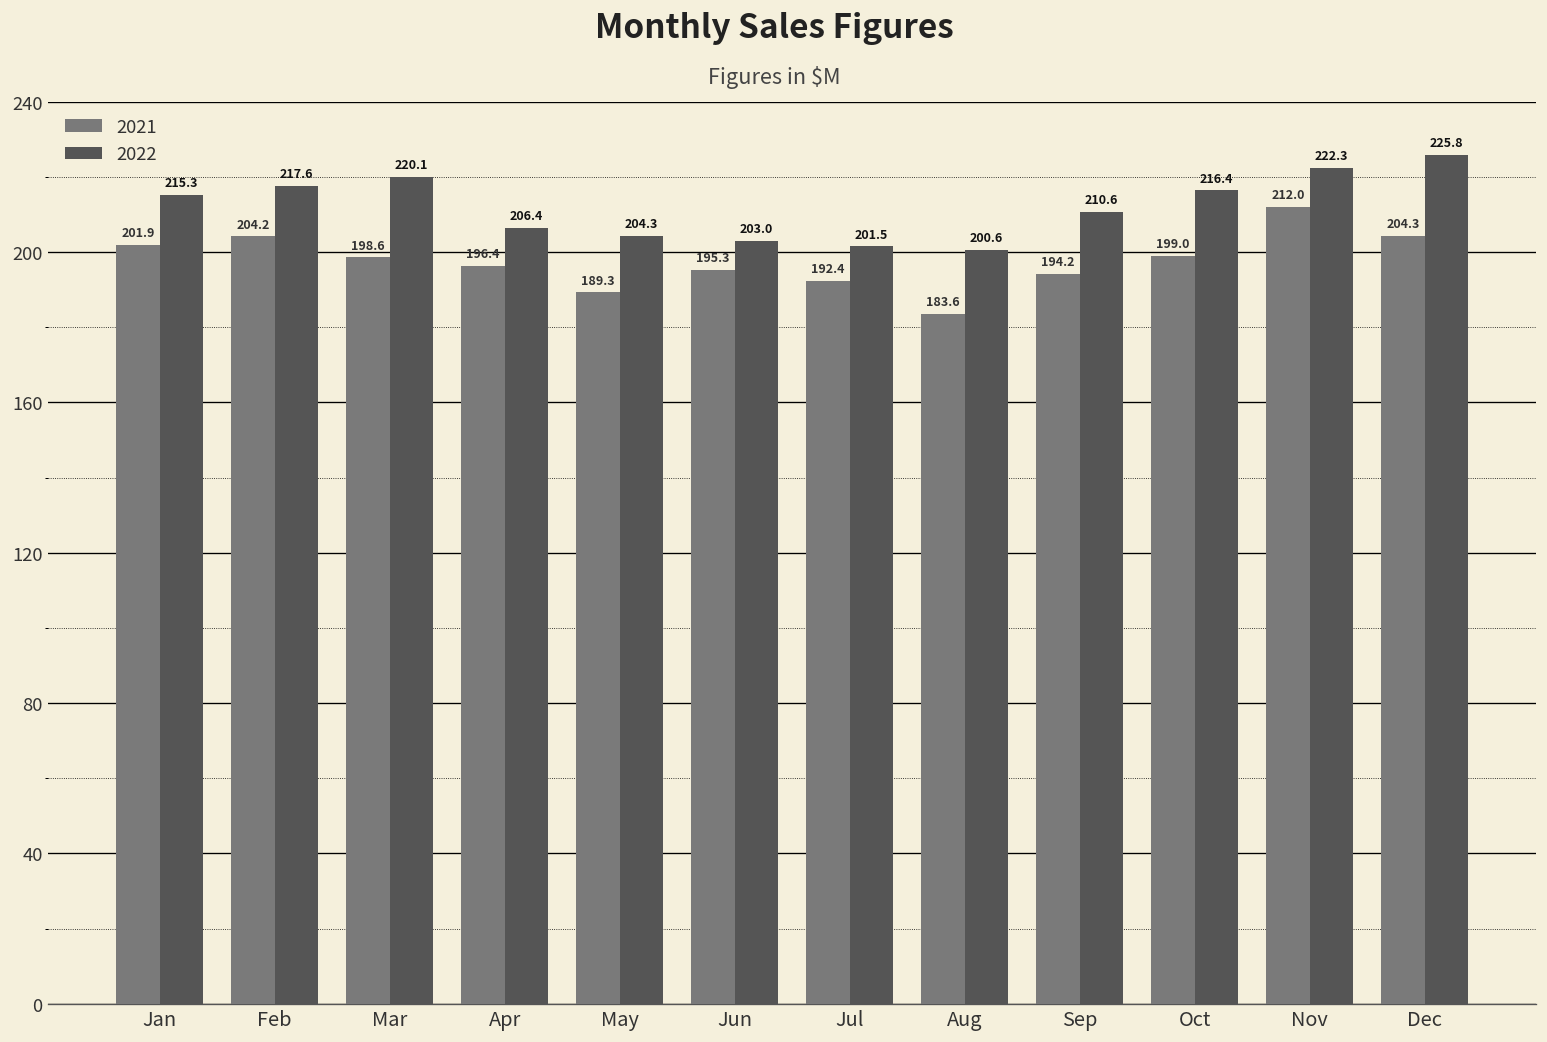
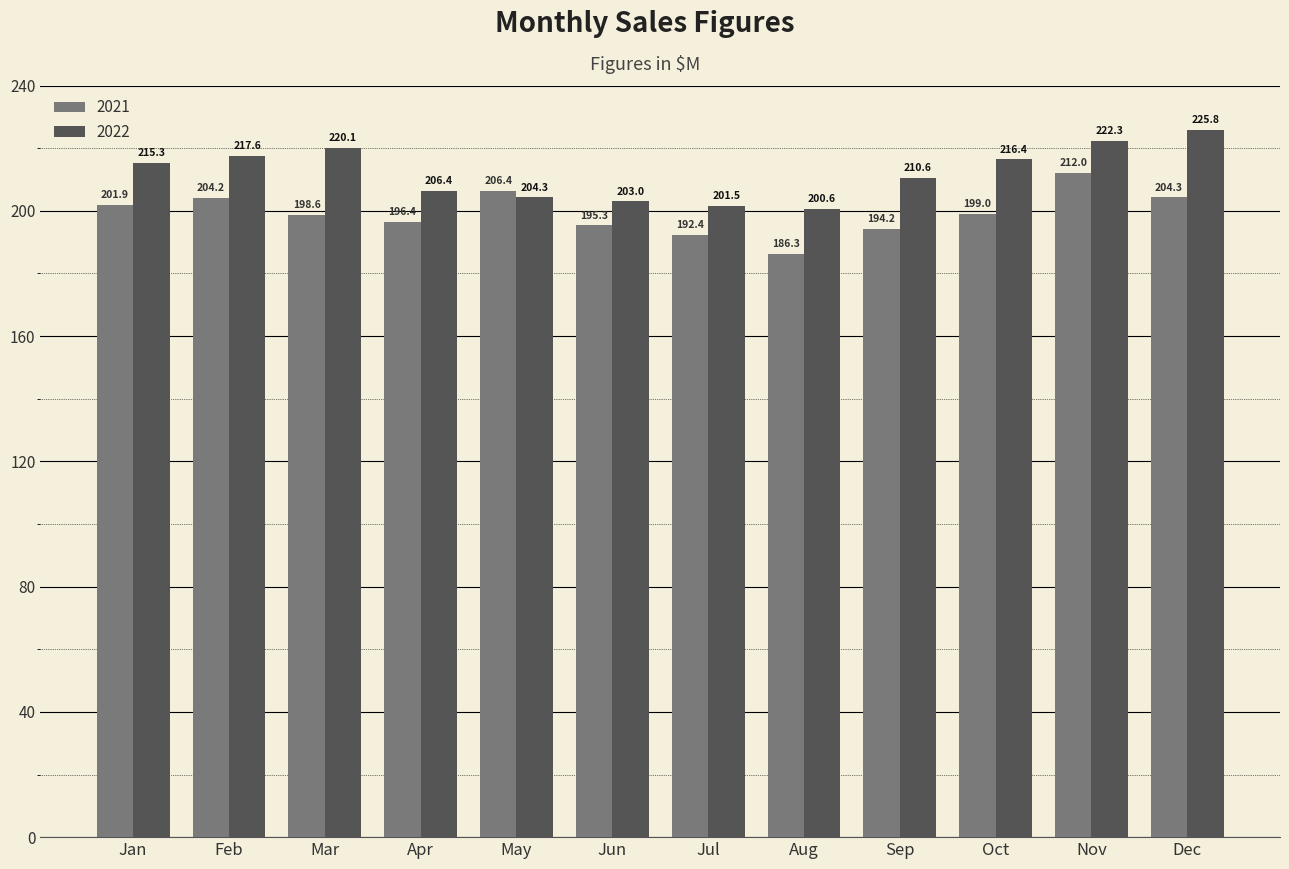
2021, May: 189.3 -> 206.4
2021, Aug: 183.6 -> 186.3
